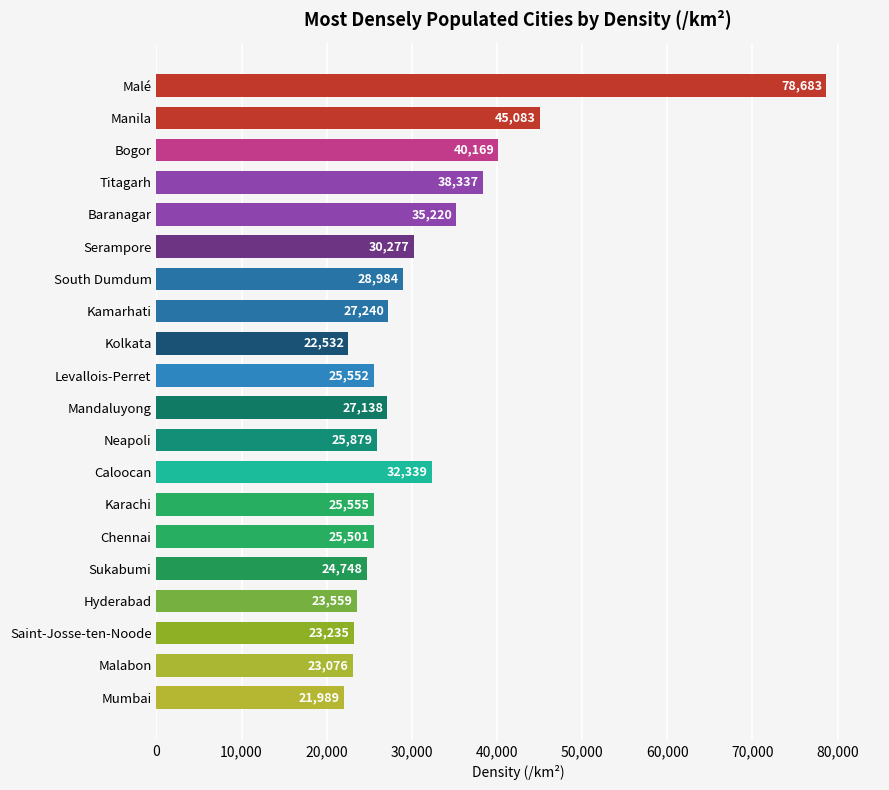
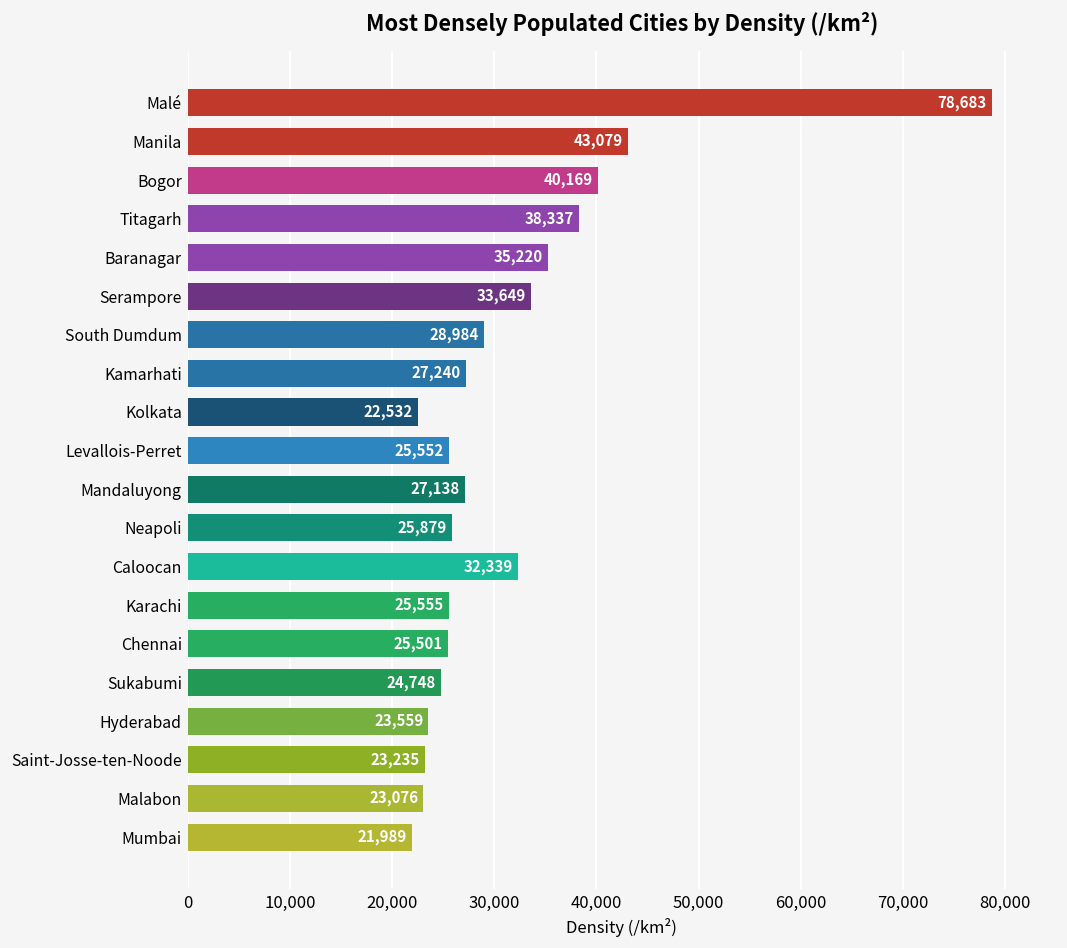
Manila: 45,083 -> 43,079
Serampore: 30,277 -> 33,649
